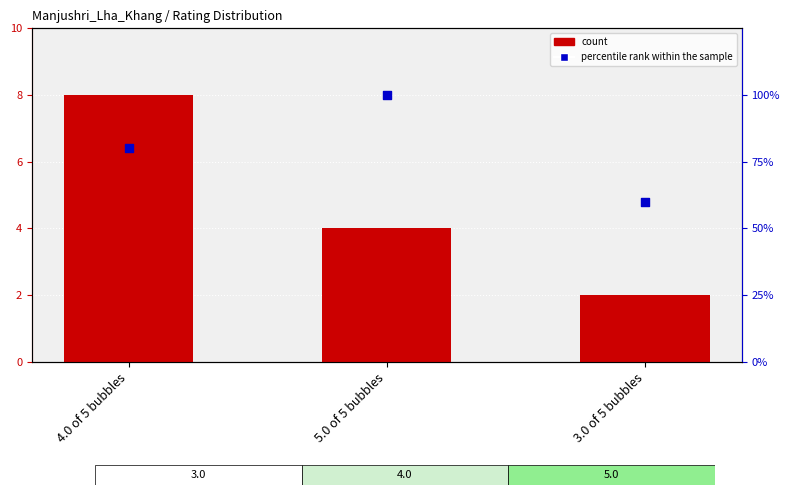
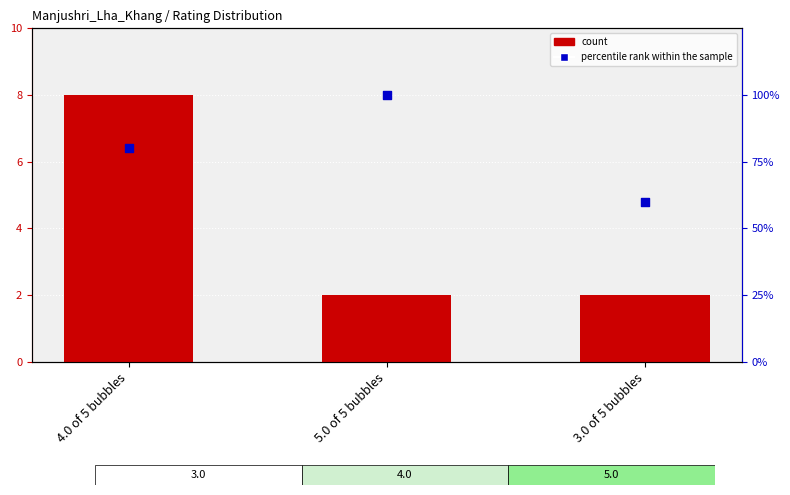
count, 5.0 of 5 bubbles: 4 -> 2
